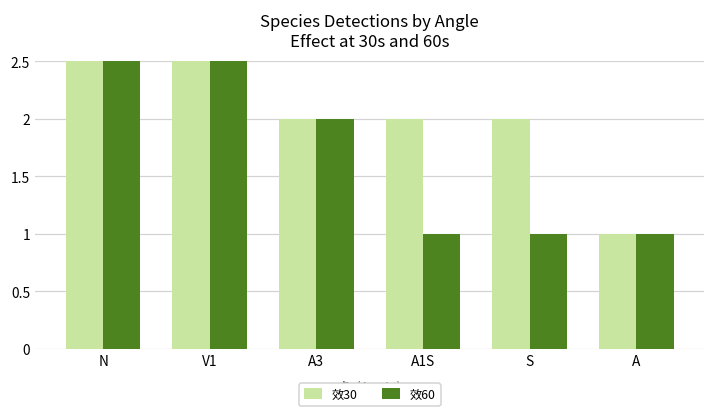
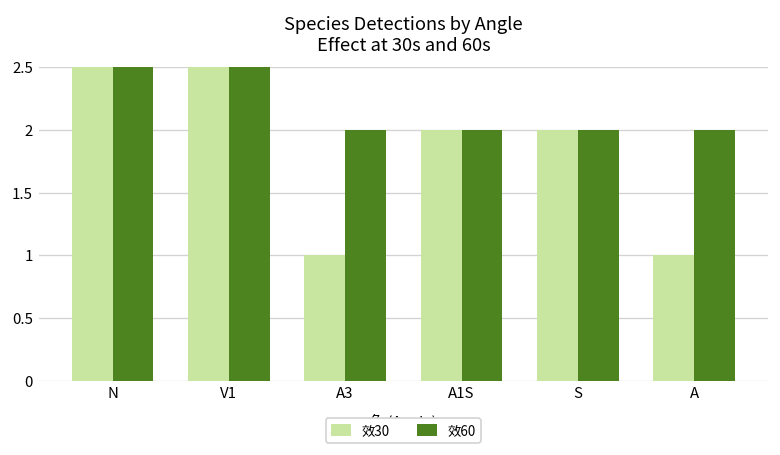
效30, A3: 2 -> 1
效60, A1S: 1 -> 2
效60, S: 1 -> 2
效60, A: 1 -> 2
